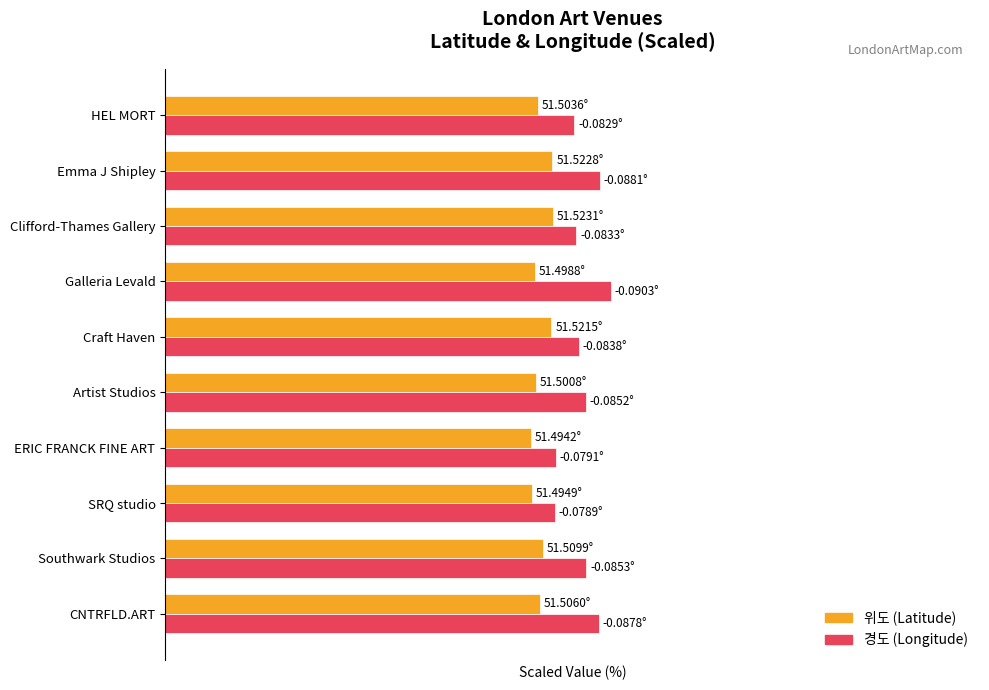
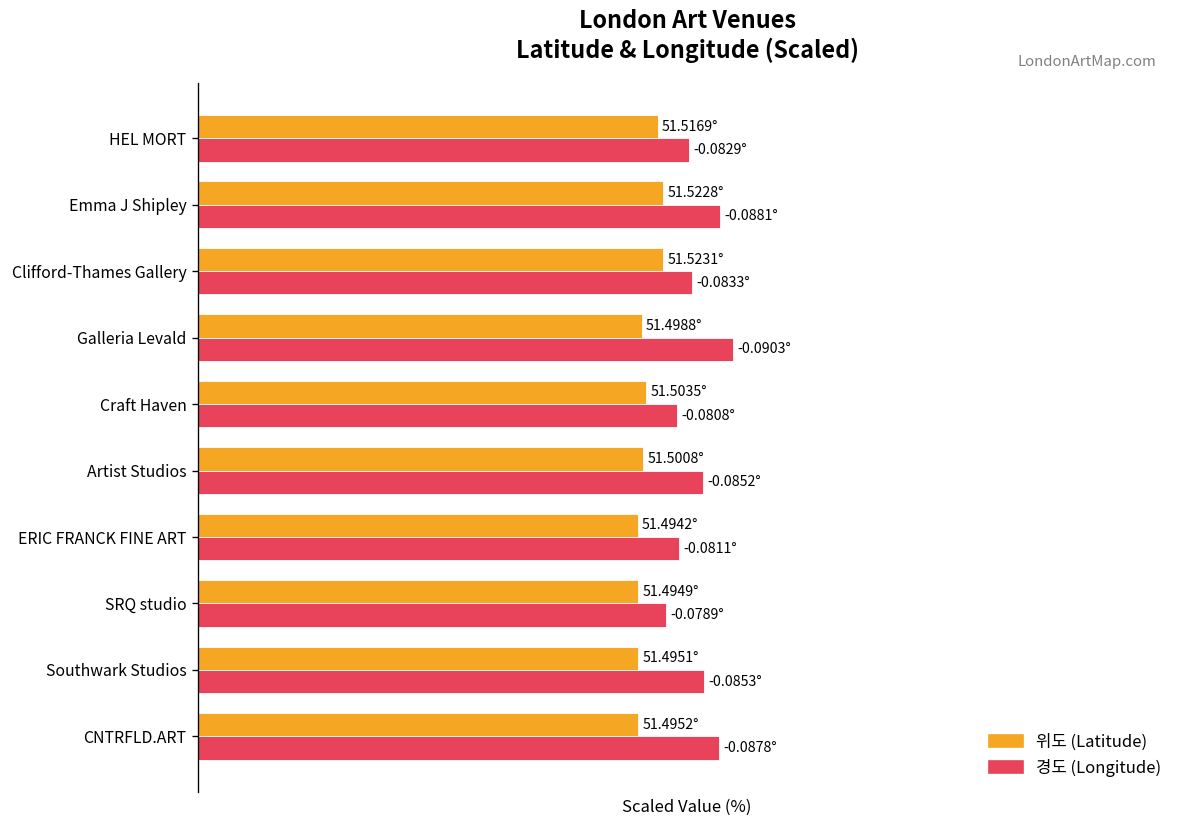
위도 (Latitude), HEL MORT: 51.5036° -> 51.5169°
위도 (Latitude), Craft Haven: 51.5215° -> 51.5035°
경도 (Longitude), Craft Haven: -0.0838° -> -0.0808°
경도 (Longitude), ERIC FRANCK FINE ART: -0.0791° -> -0.0811°
위도 (Latitude), Southwark Studios: 51.5099° -> 51.4951°
위도 (Latitude), CNTRFLD.ART: 51.5060° -> 51.4952°
